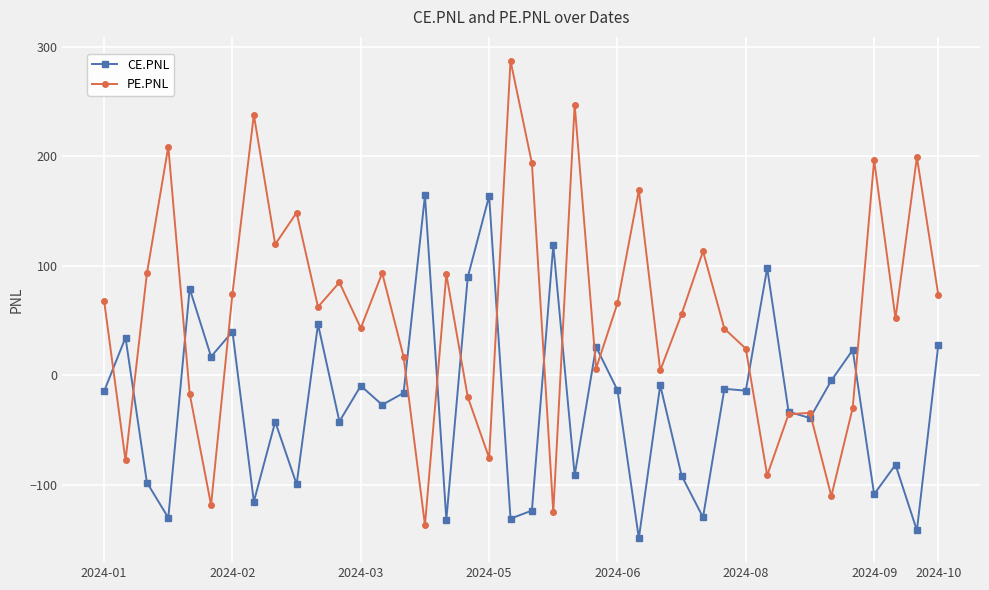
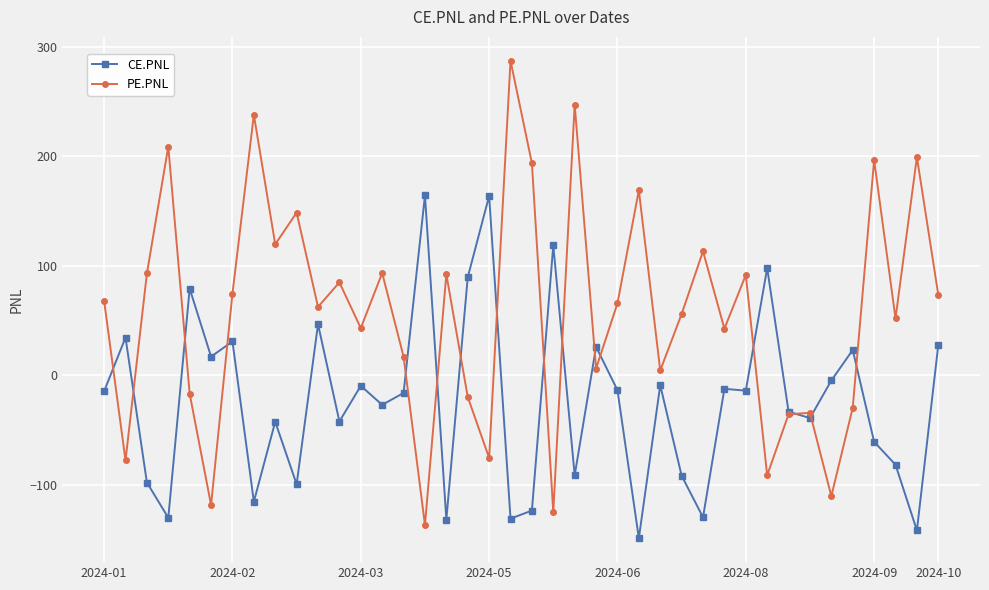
CE.PNL, 2024-02: 40 -> 31
PE.PNL, 2024-08: 24 -> 91
CE.PNL, 2024-09: -109 -> -61
